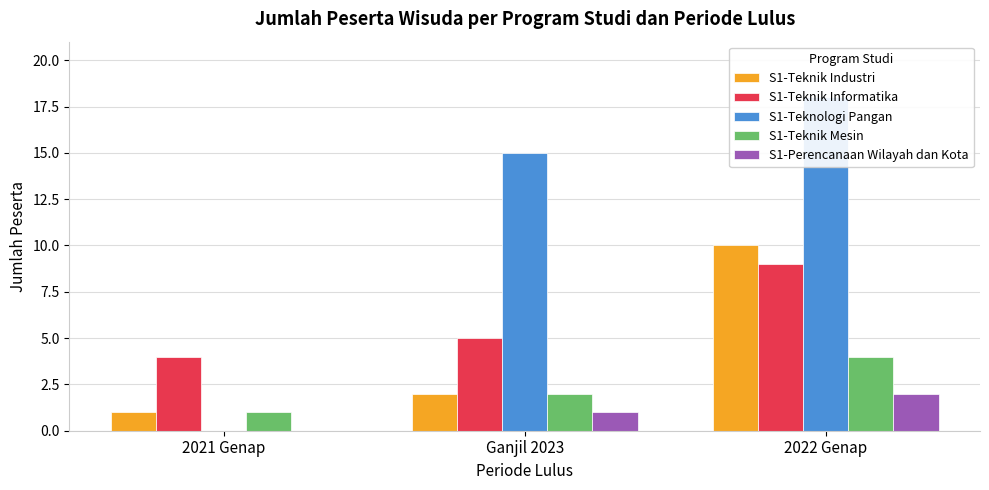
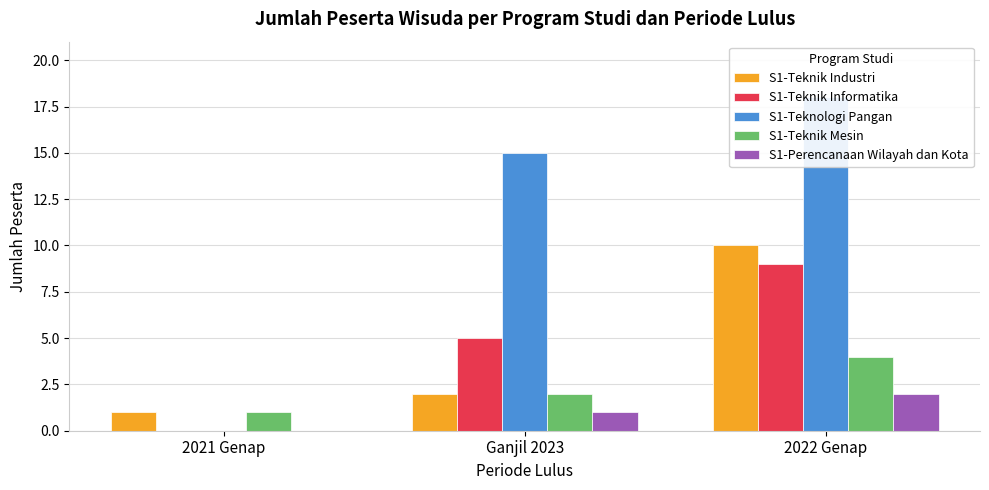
S1-Teknik Informatika, 2021 Genap: 4 -> 0
